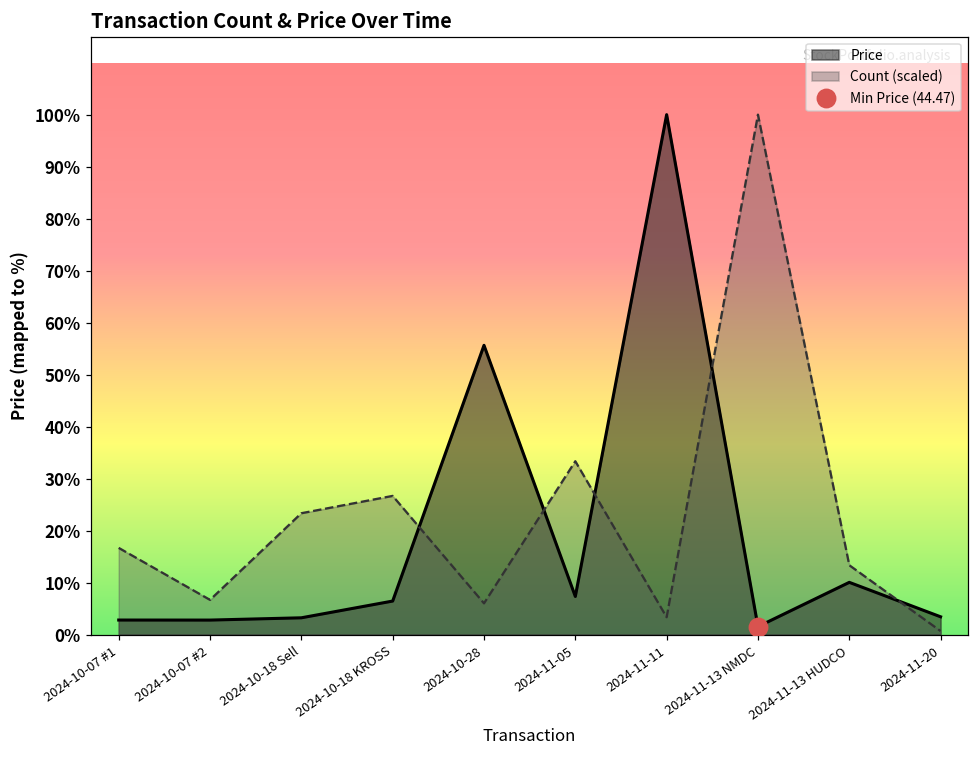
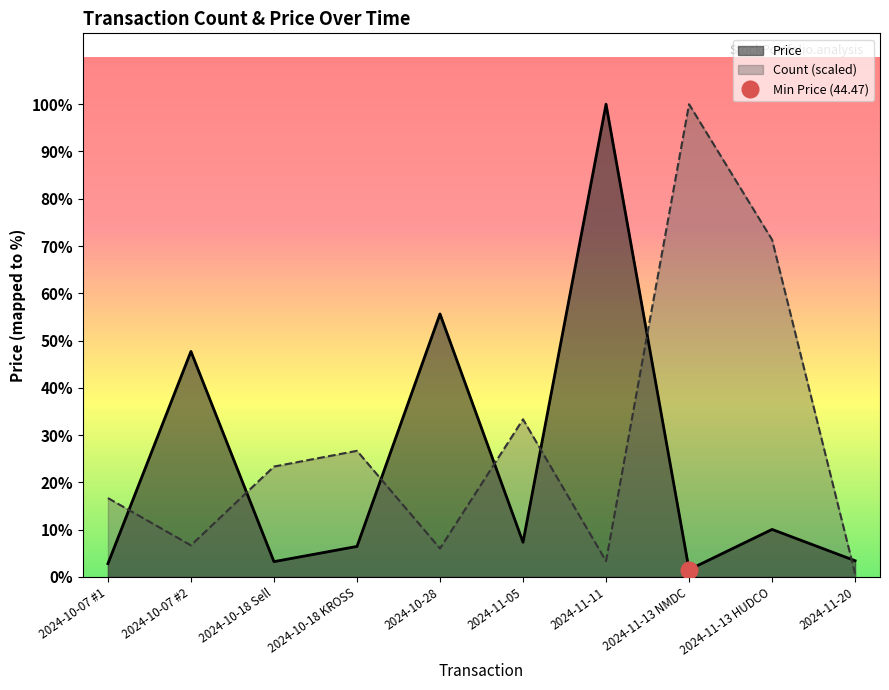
Price, 2024-10-07 #2: 3% -> 48%
Count (scaled), 2024-11-13 HUDCO: 13% -> 71%
